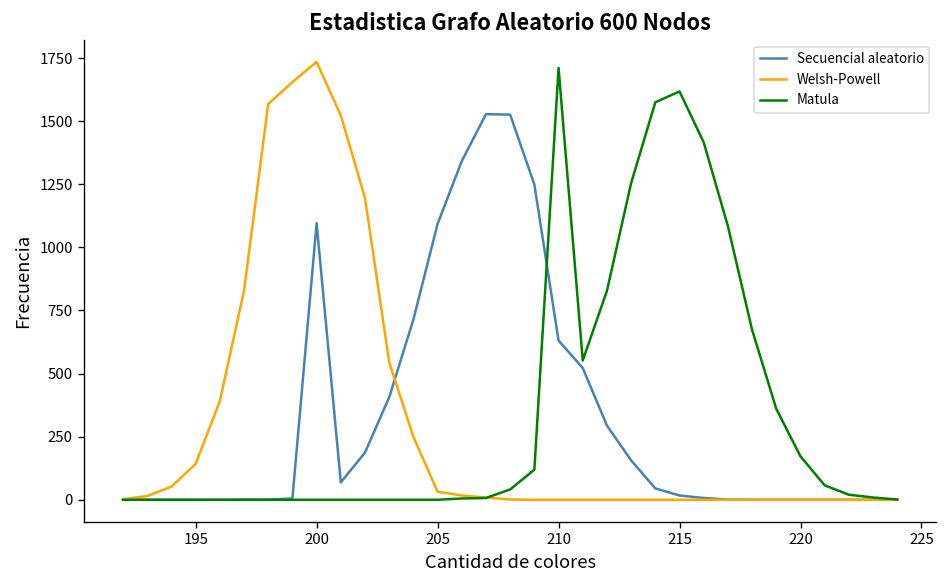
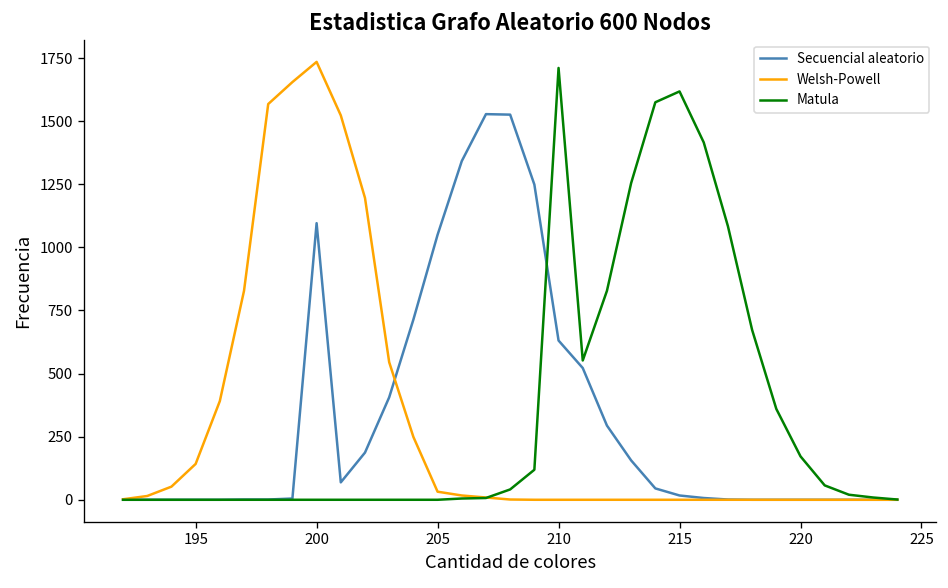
Secuencial aleatorio, 205: 1090 -> 1050
